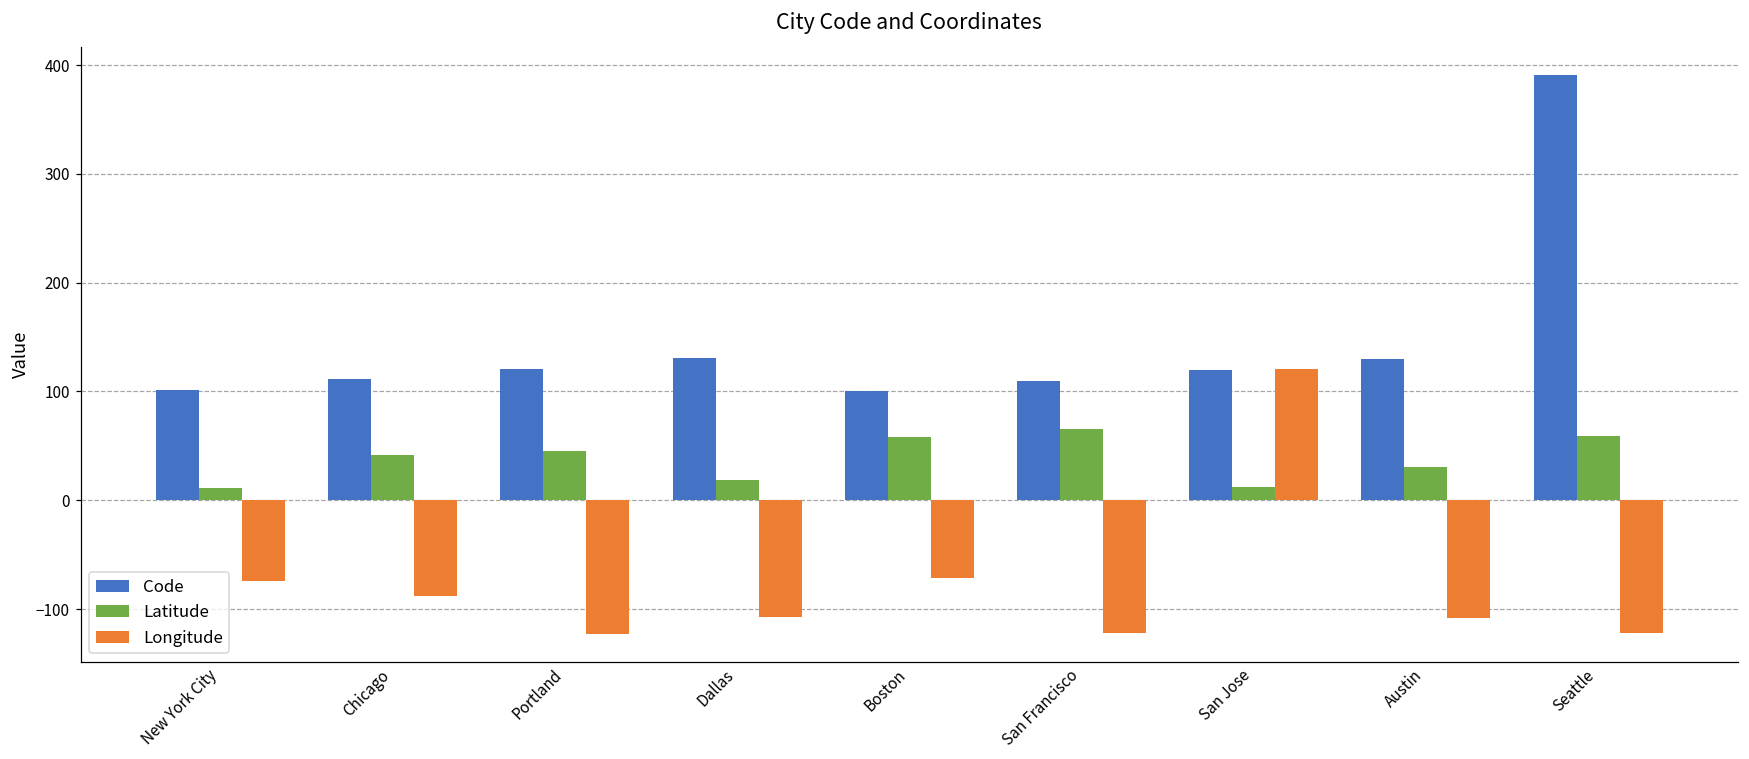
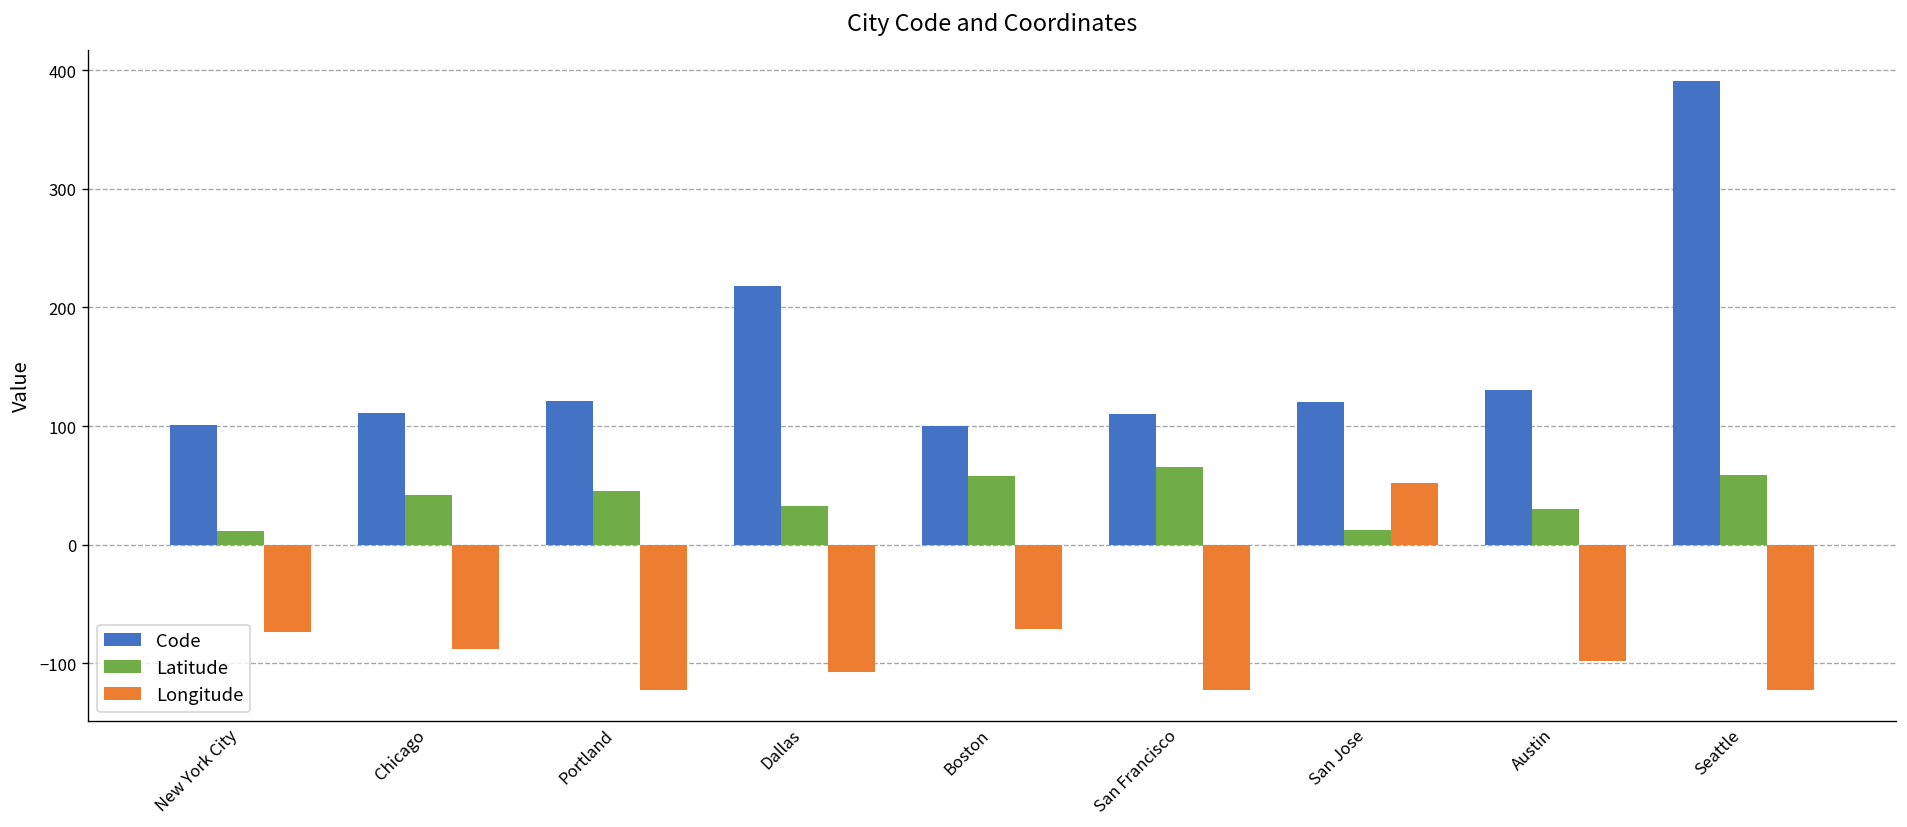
Code, Dallas: 130 -> 220
Latitude, Dallas: 20 -> 30
Longitude, San Jose: 120 -> 50
Longitude, Austin: -110 -> -100
